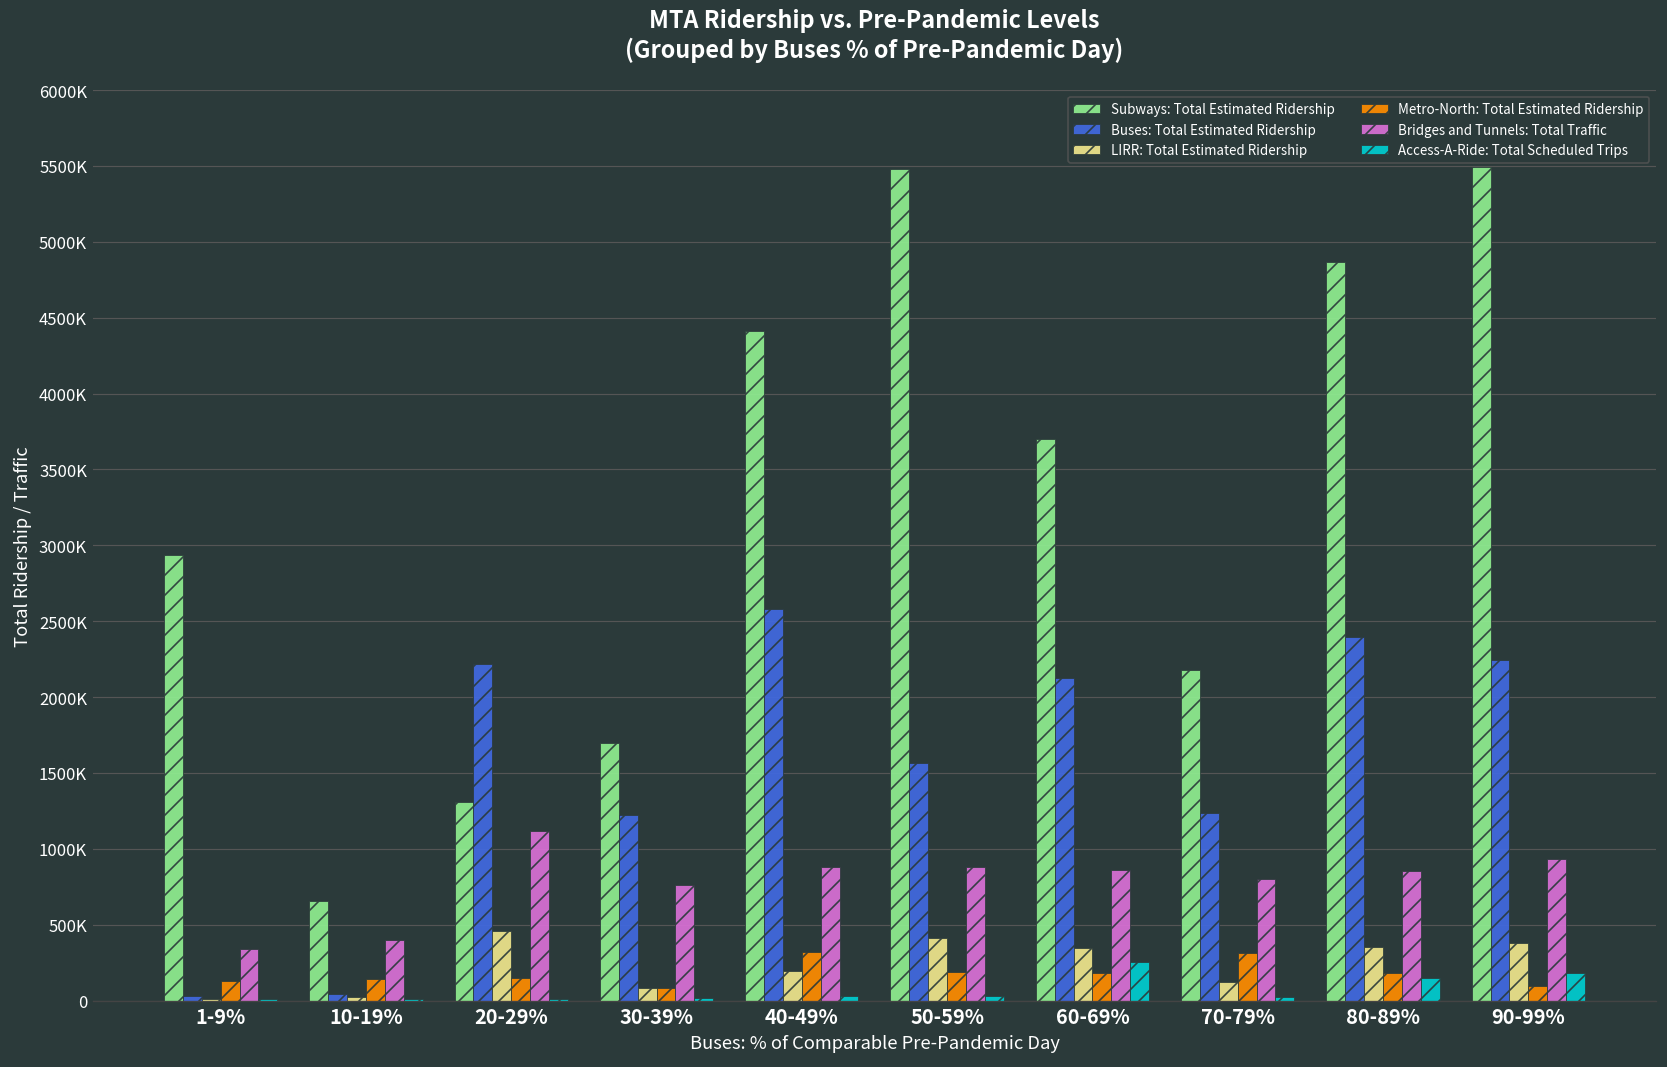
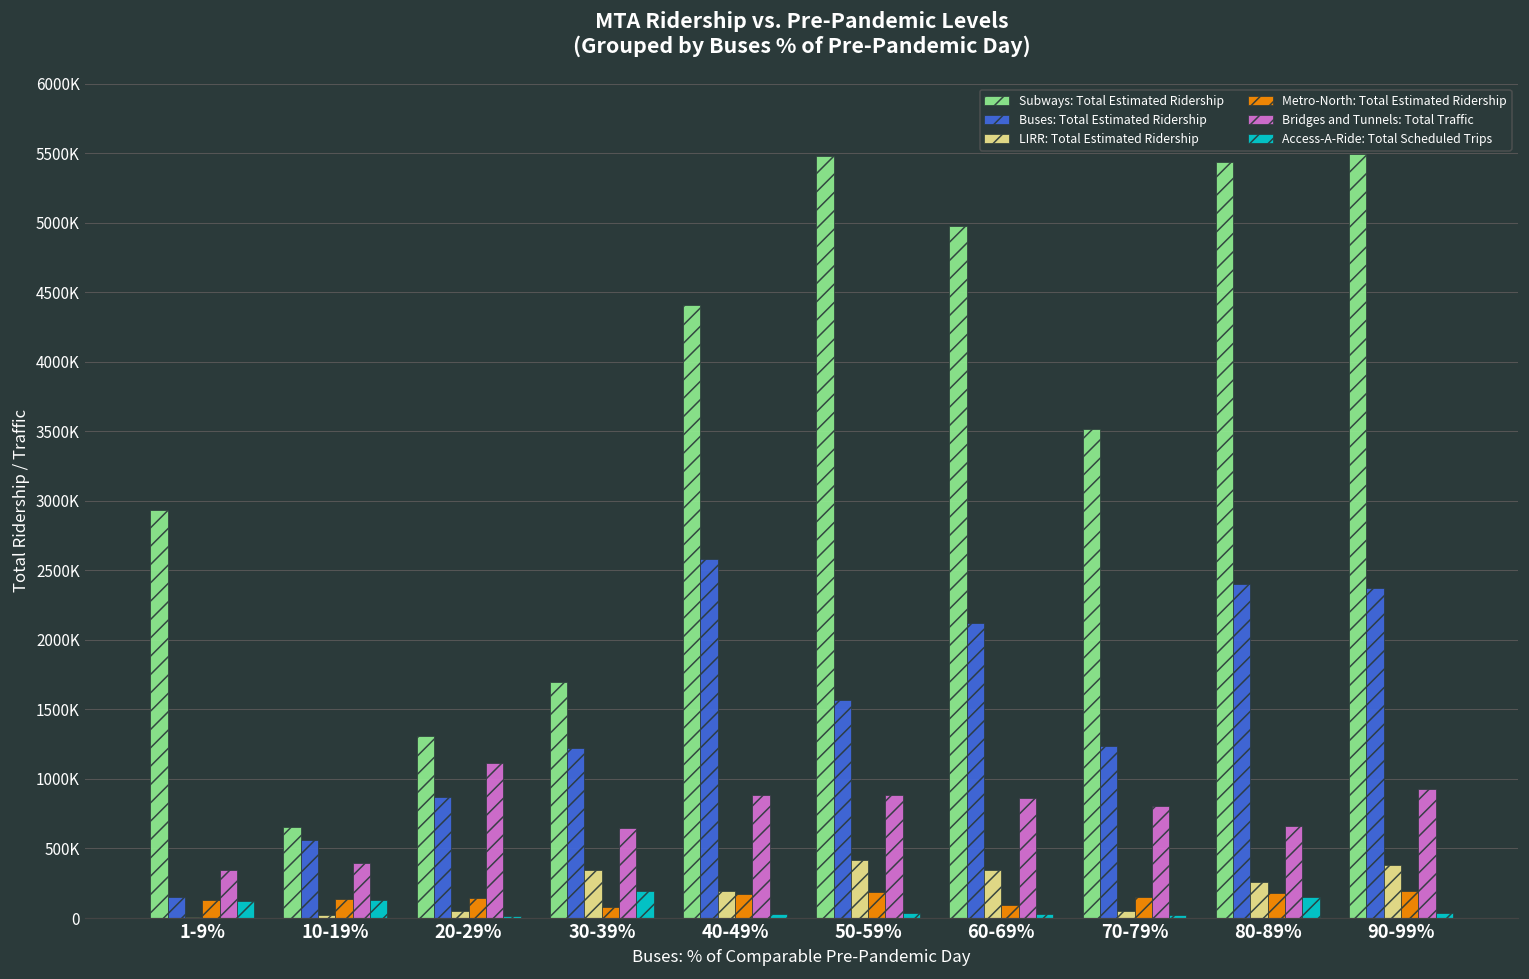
Buses: Total Estimated Ridership, 1-9%: 30000 -> 150000
Access-A-Ride: Total Scheduled Trips, 1-9%: 10000 -> 130000
Buses: Total Estimated Ridership, 10-19%: 50000 -> 560000
Access-A-Ride: Total Scheduled Trips, 10-19%: 10000 -> 130000
Buses: Total Estimated Ridership, 20-29%: 2220000 -> 870000
LIRR: Total Estimated Ridership, 20-29%: 460000 -> 50000
LIRR: Total Estimated Ridership, 30-39%: 80000 -> 350000
Bridges and Tunnels: Total Traffic, 30-39%: 760000 -> 650000
Access-A-Ride: Total Scheduled Trips, 30-39%: 20000 -> 200000
Metro-North: Total Estimated Ridership, 40-49%: 320000 -> 170000
Subways: Total Estimated Ridership, 60-69%: 3700000 -> 4970000
Metro-North: Total Estimated Ridership, 60-69%: 180000 -> 90000
Access-A-Ride: Total Scheduled Trips, 60-69%: 250000 -> 30000
Subways: Total Estimated Ridership, 70-79%: 2180000 -> 3510000
LIRR: Total Estimated Ridership, 70-79%: 120000 -> 50000
Metro-North: Total Estimated Ridership, 70-79%: 310000 -> 150000
Subways: Total Estimated Ridership, 80-89%: 4870000 -> 5440000
LIRR: Total Estimated Ridership, 80-89%: 350000 -> 260000
Bridges and Tunnels: Total Traffic, 80-89%: 860000 -> 660000
Buses: Total Estimated Ridership, 90-99%: 2240000 -> 2370000
Metro-North: Total Estimated Ridership, 90-99%: 90000 -> 190000
Access-A-Ride: Total Scheduled Trips, 90-99%: 180000 -> 30000
